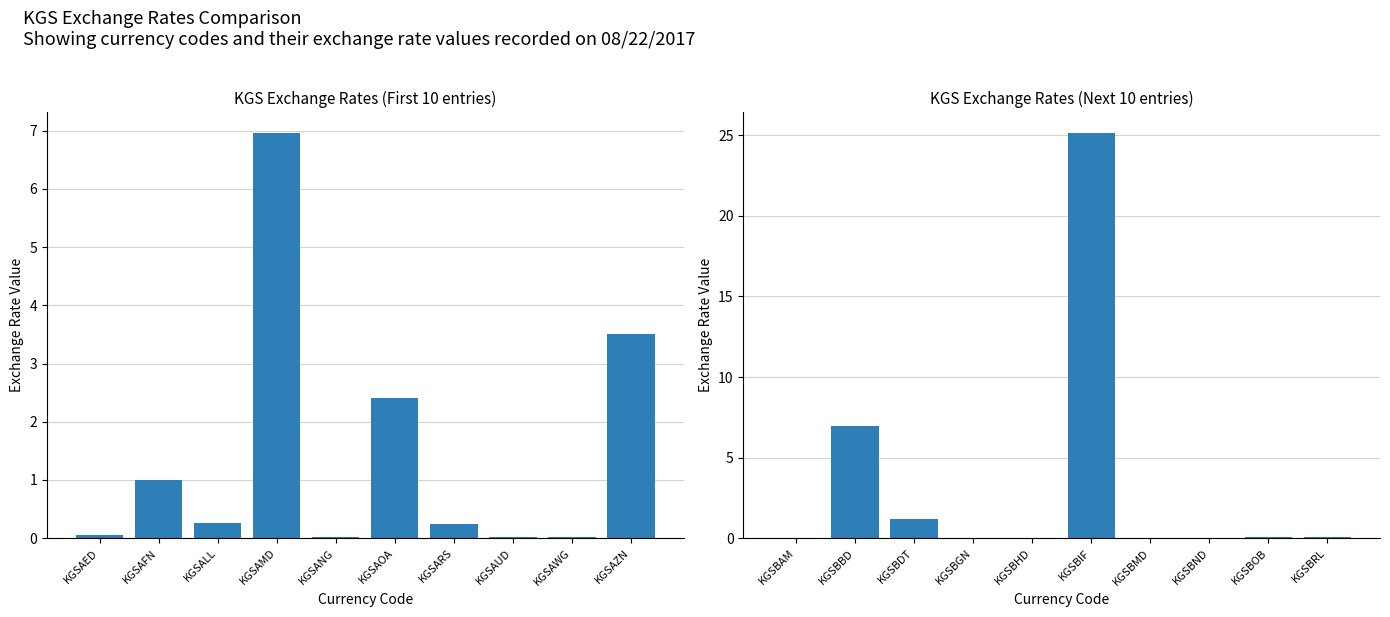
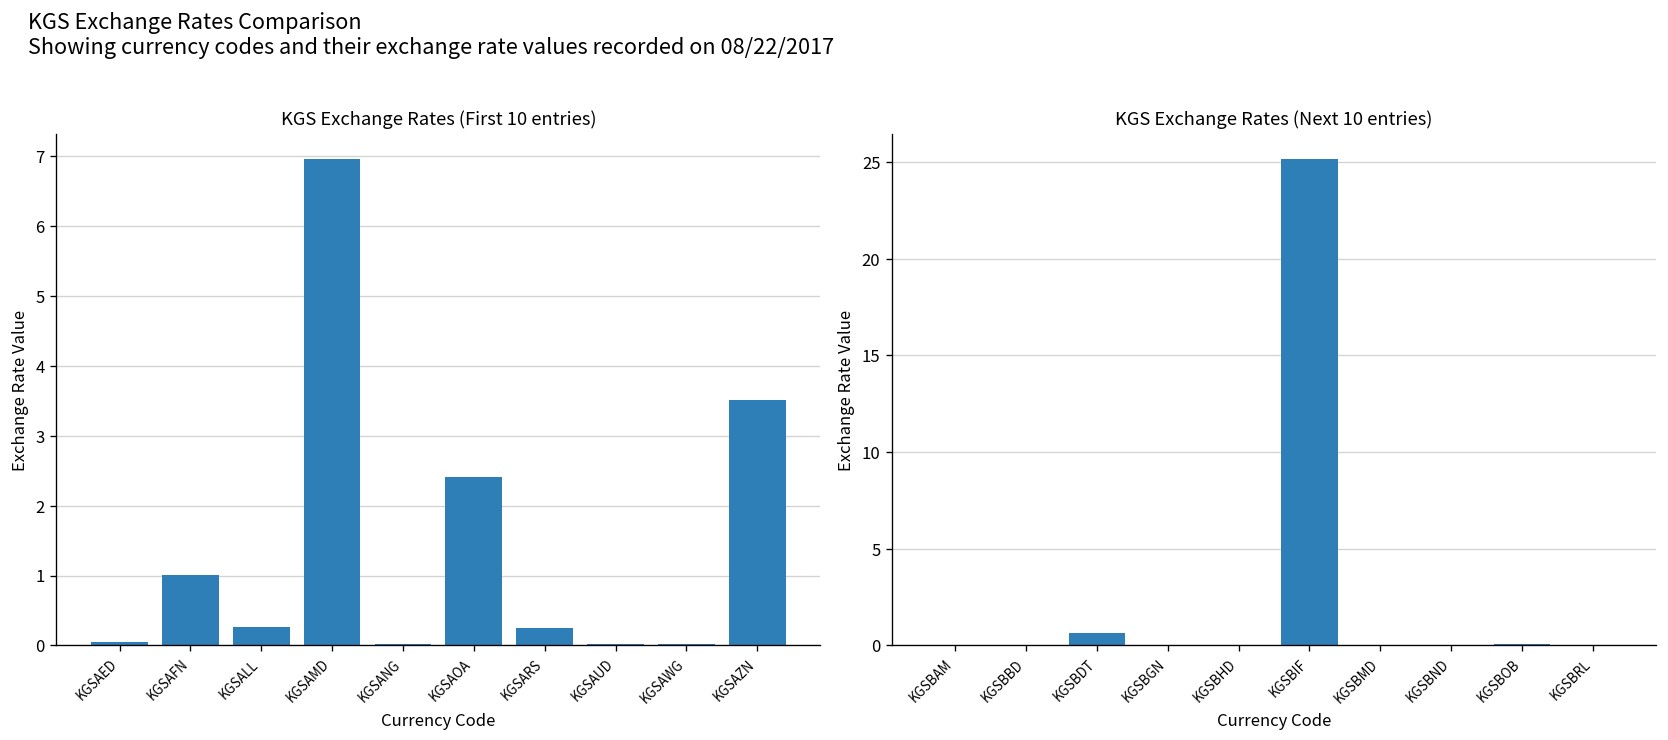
KGS Exchange Rates (Next 10 entries), KGSBBD: 7.0 -> 0.0
KGS Exchange Rates (Next 10 entries), KGSBDT: 1.2 -> 0.6
